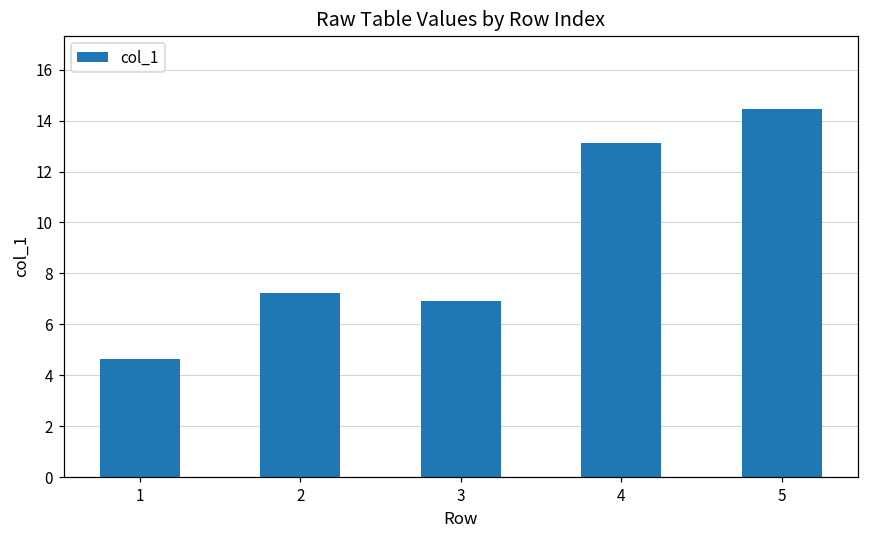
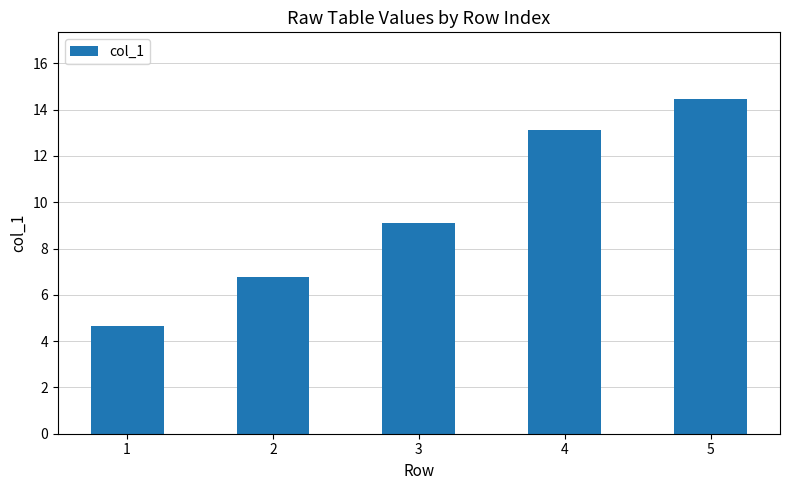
2: 7.2 -> 6.8
3: 6.9 -> 9.1
